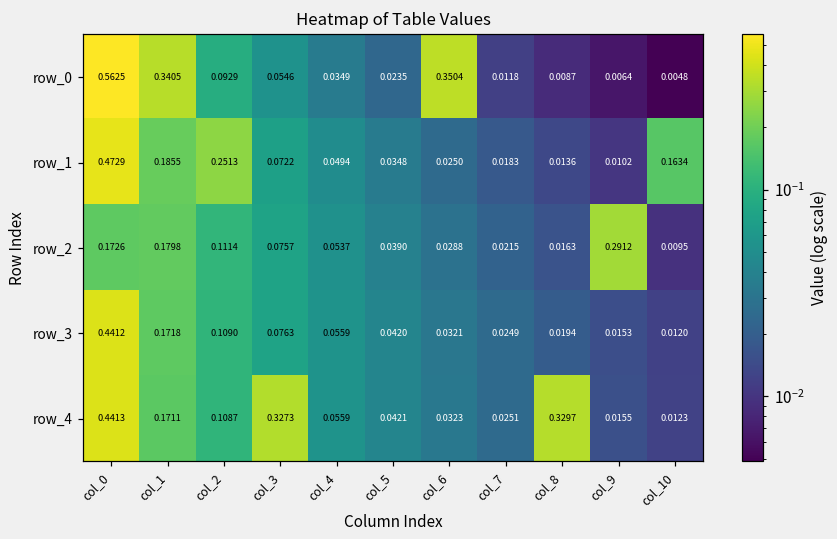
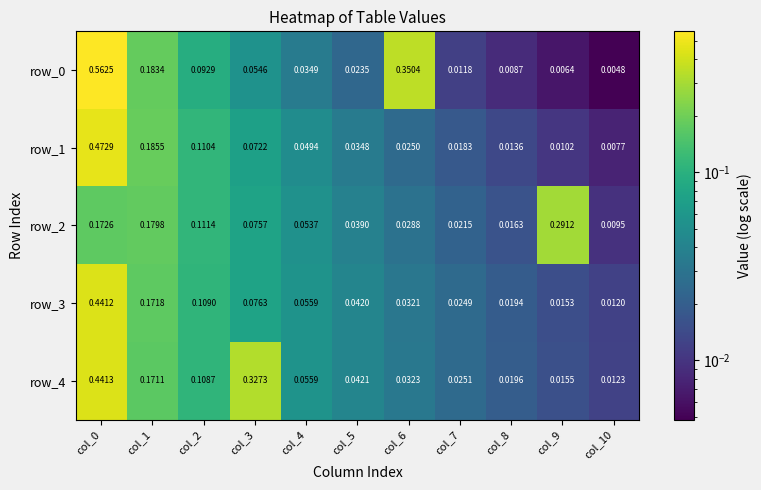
row_0, col_1: 0.3405 -> 0.1834
row_1, col_2: 0.2513 -> 0.1104
row_1, col_10: 0.1634 -> 0.0077
row_4, col_8: 0.3297 -> 0.0196
